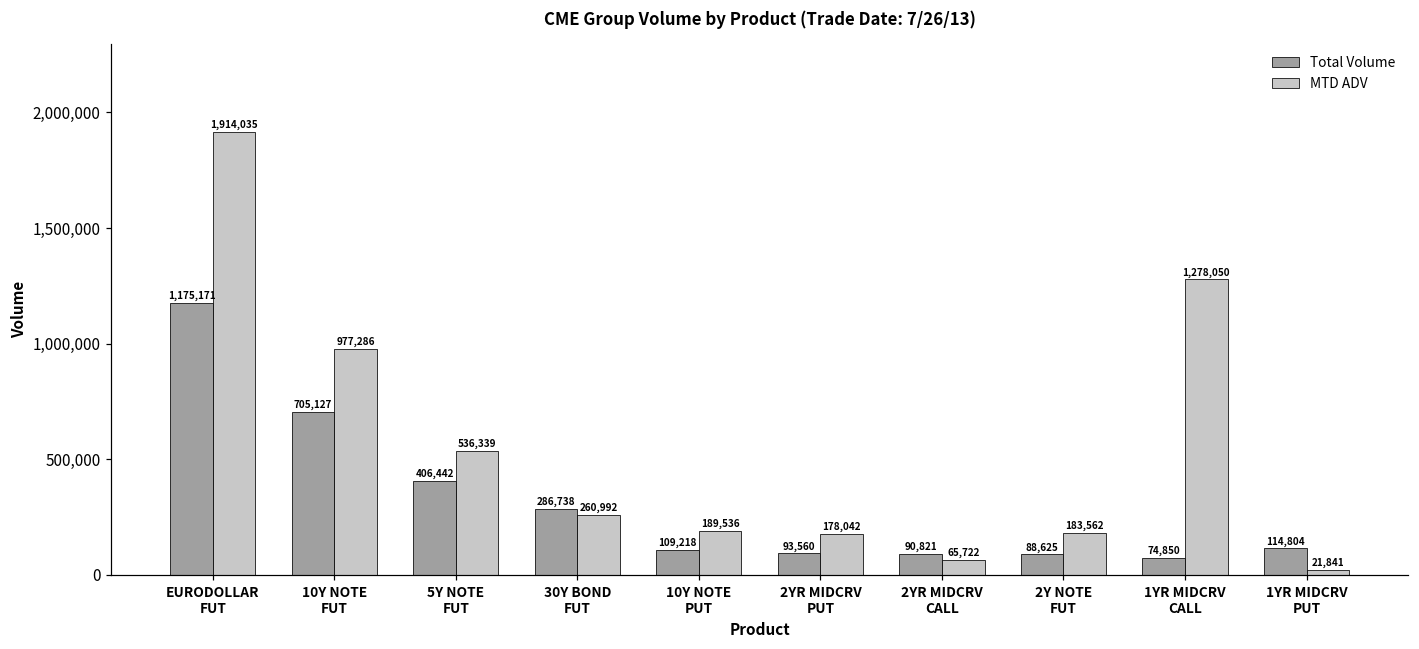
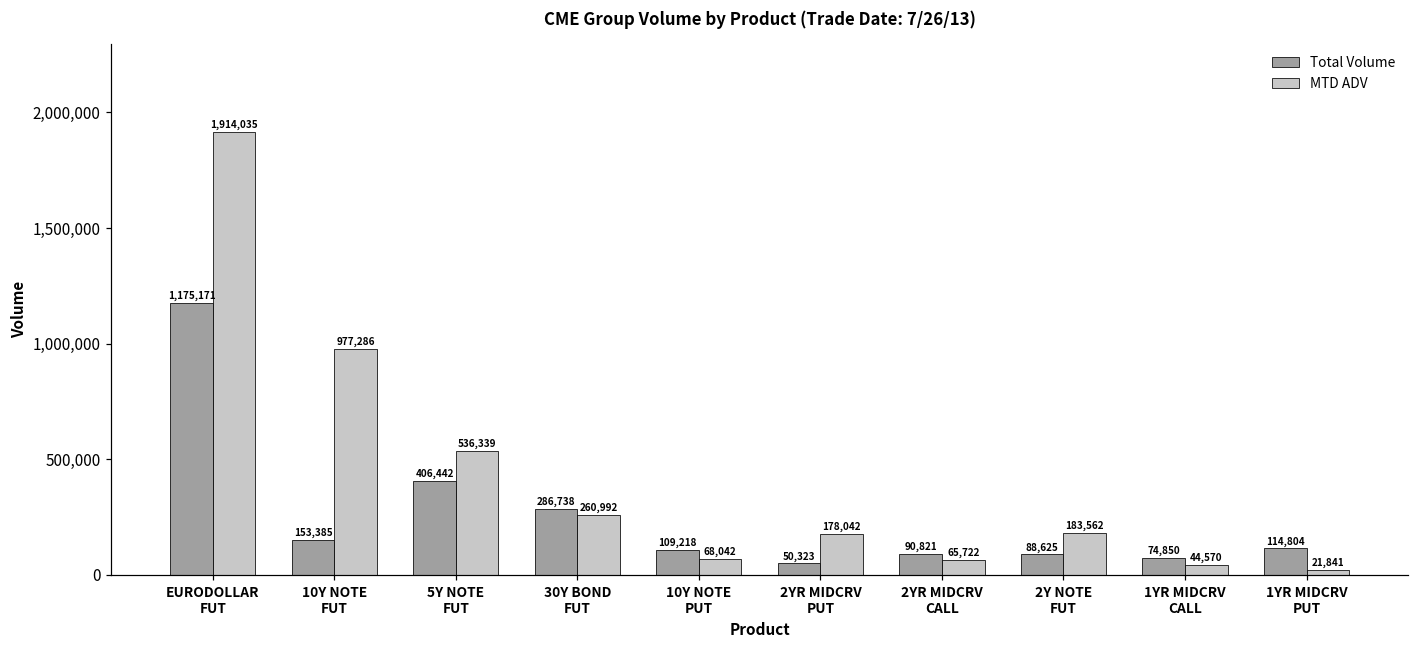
Total Volume, 10Y NOTE FUT: 705,127 -> 153,385
MTD ADV, 10Y NOTE PUT: 189,536 -> 68,042
Total Volume, 2YR MIDCRV PUT: 93,560 -> 50,323
MTD ADV, 1YR MIDCRV CALL: 1,278,050 -> 44,570
